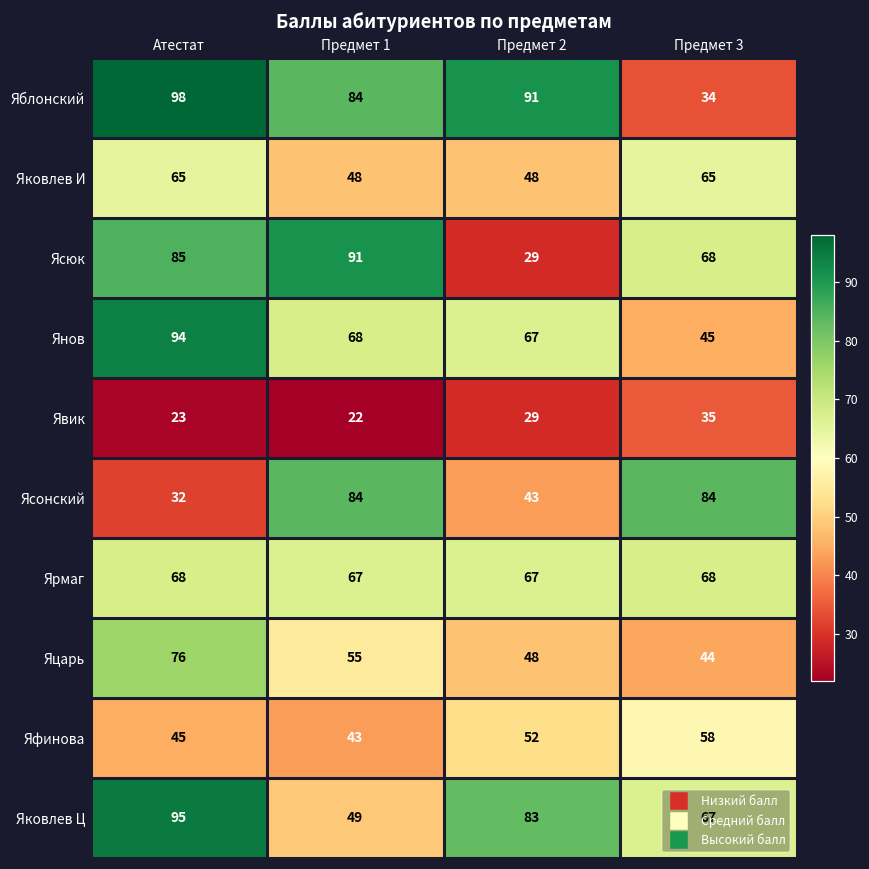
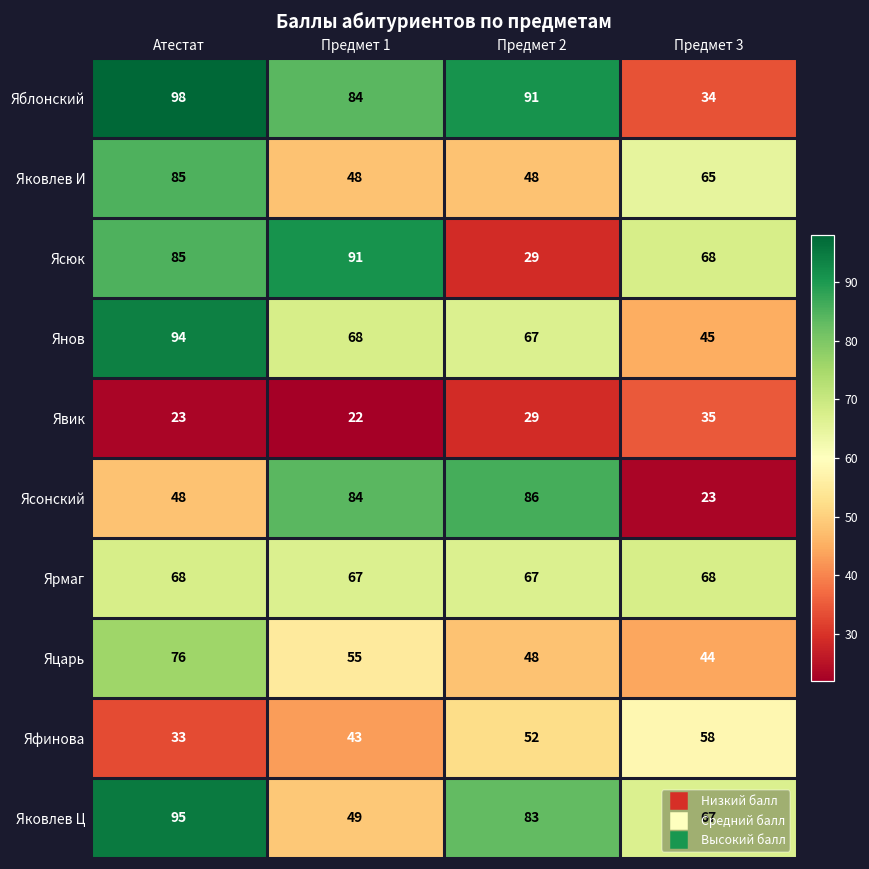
Яковлев И, Атестат: 65 -> 85
Ясонский, Атестат: 32 -> 48
Ясонский, Предмет 2: 43 -> 86
Ясонский, Предмет 3: 84 -> 23
Яфинова, Атестат: 45 -> 33
